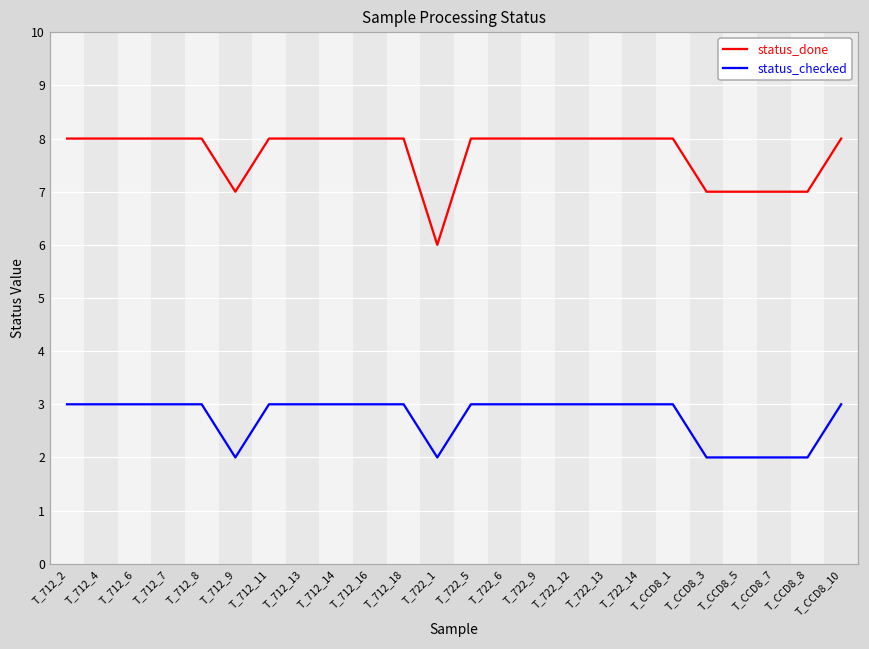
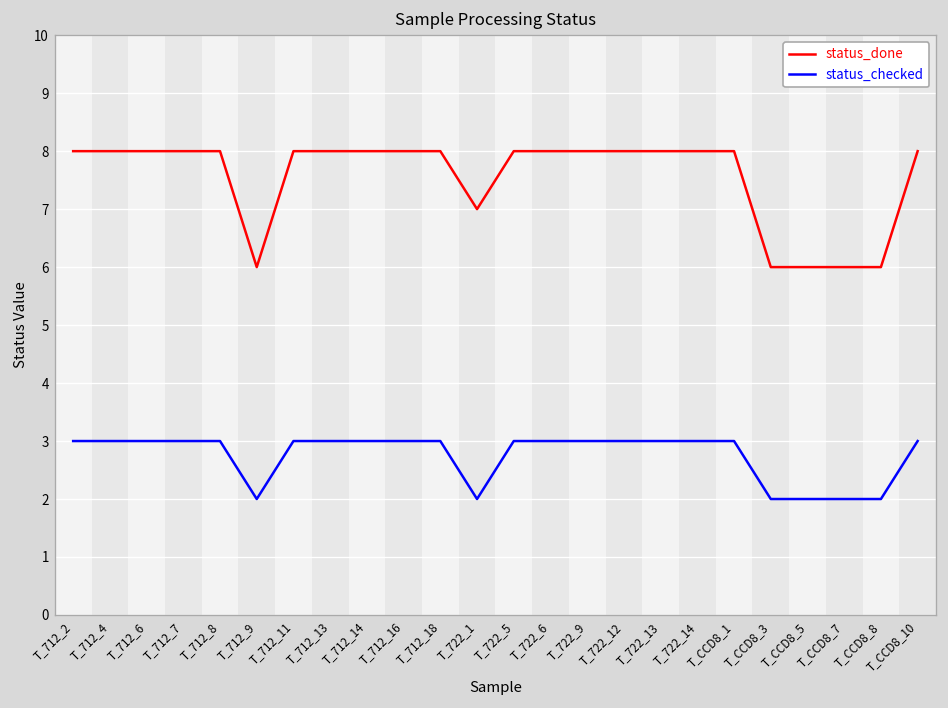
status_done, T_712_9: 7 -> 6
status_done, T_722_1: 6 -> 7
status_done, T_CCD8_3: 7 -> 6
status_done, T_CCD8_5: 7 -> 6
status_done, T_CCD8_7: 7 -> 6
status_done, T_CCD8_8: 7 -> 6
